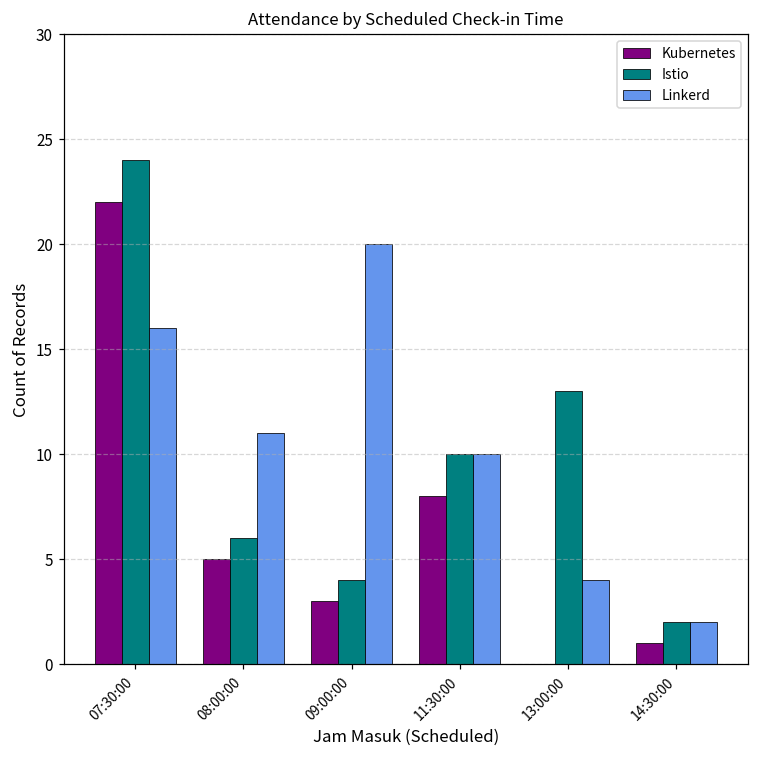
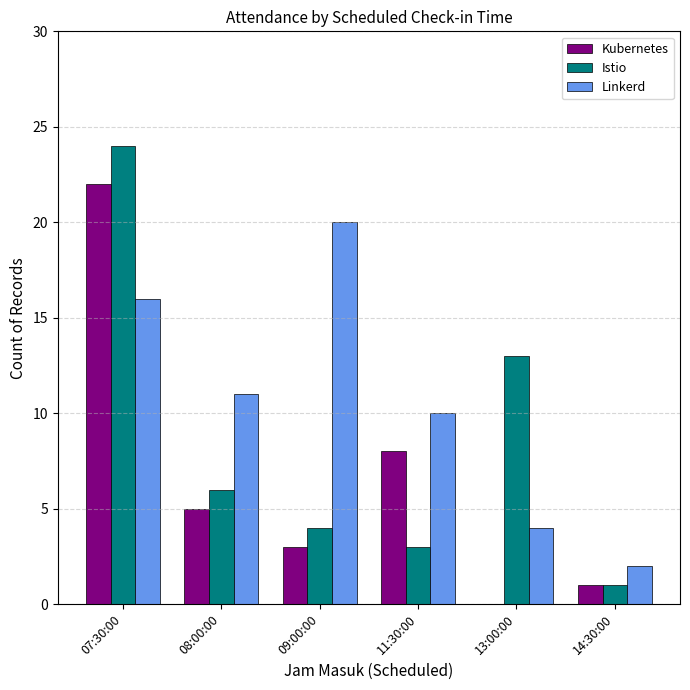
Istio, 11:30:00: 10 -> 3
Istio, 14:30:00: 2 -> 1
